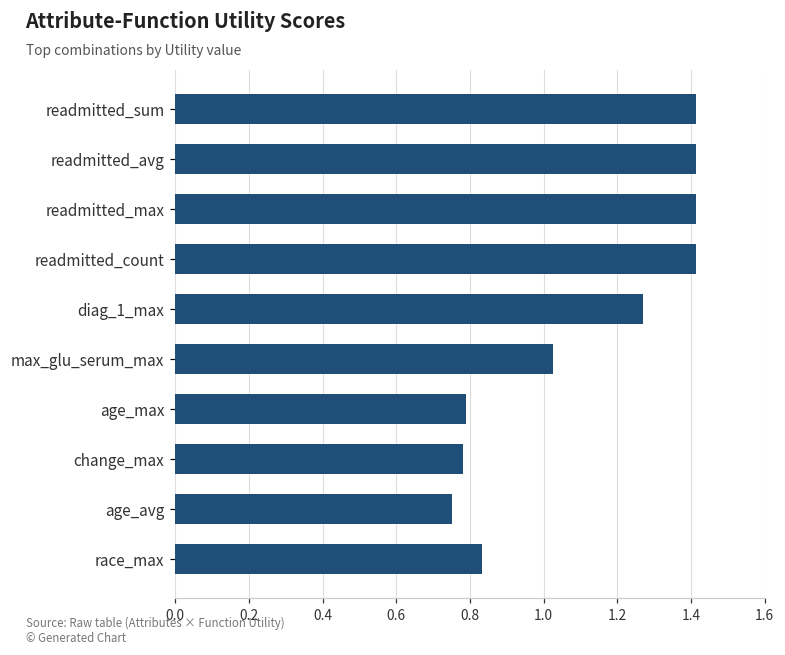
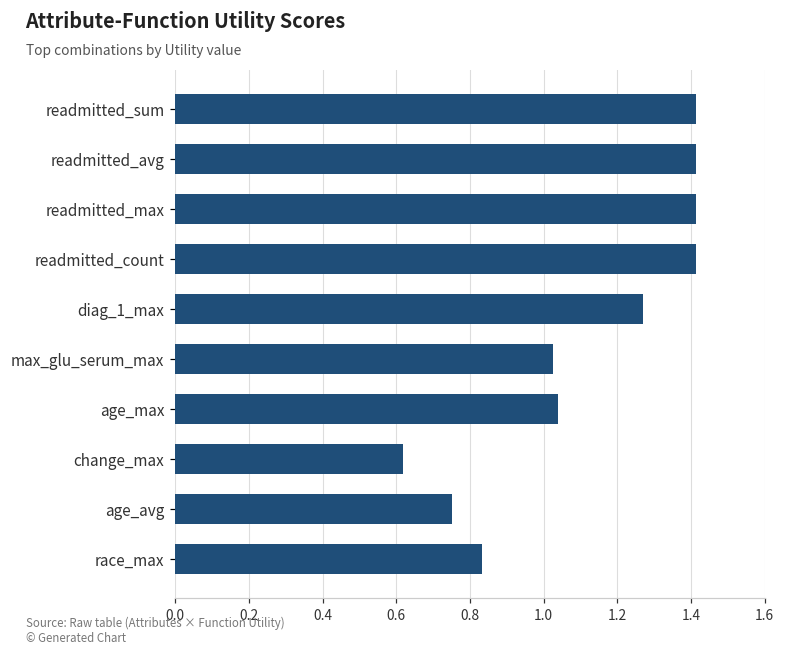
age_max: 0.79 -> 1.04
change_max: 0.78 -> 0.62
